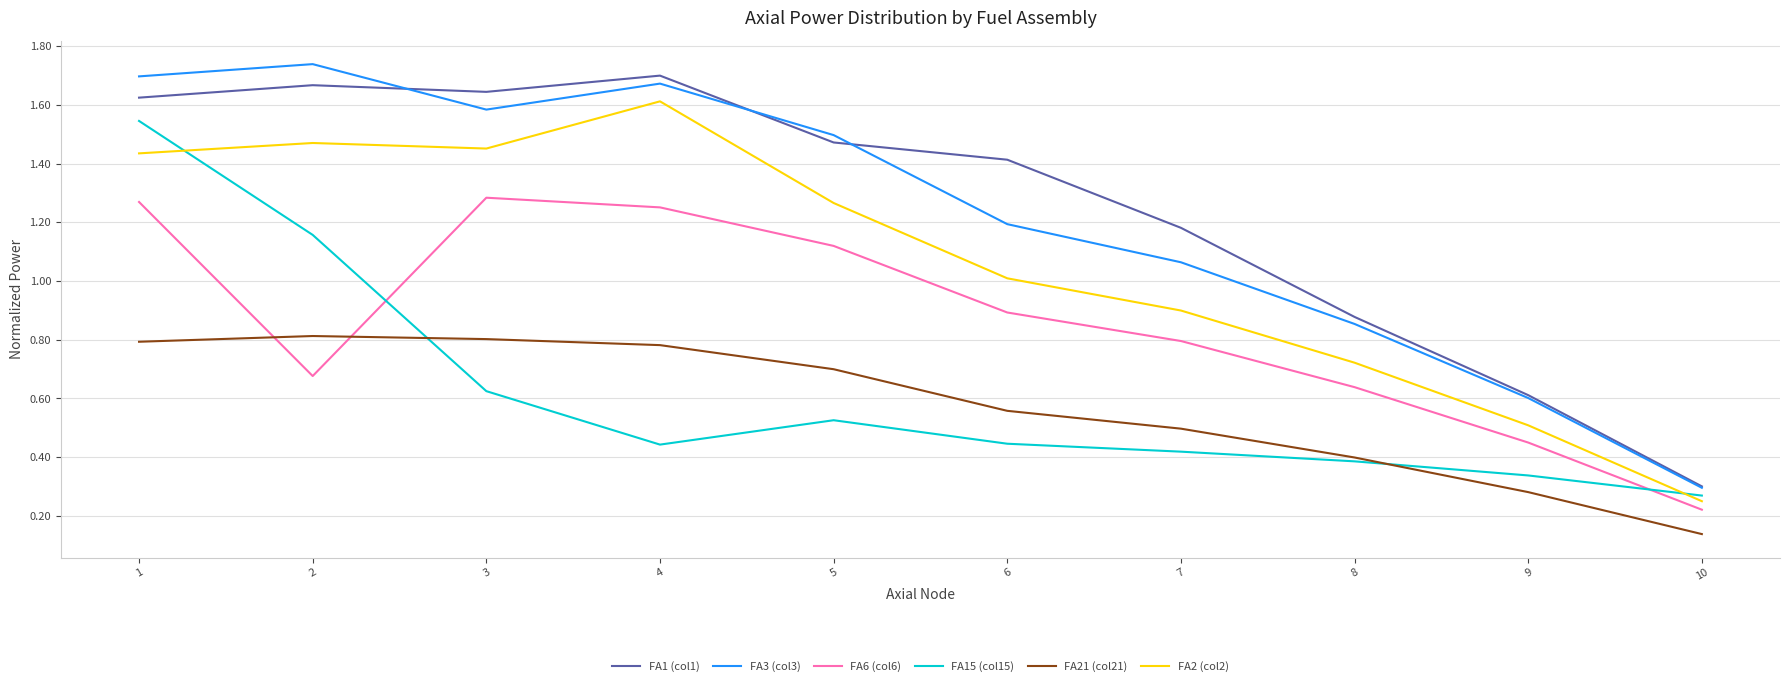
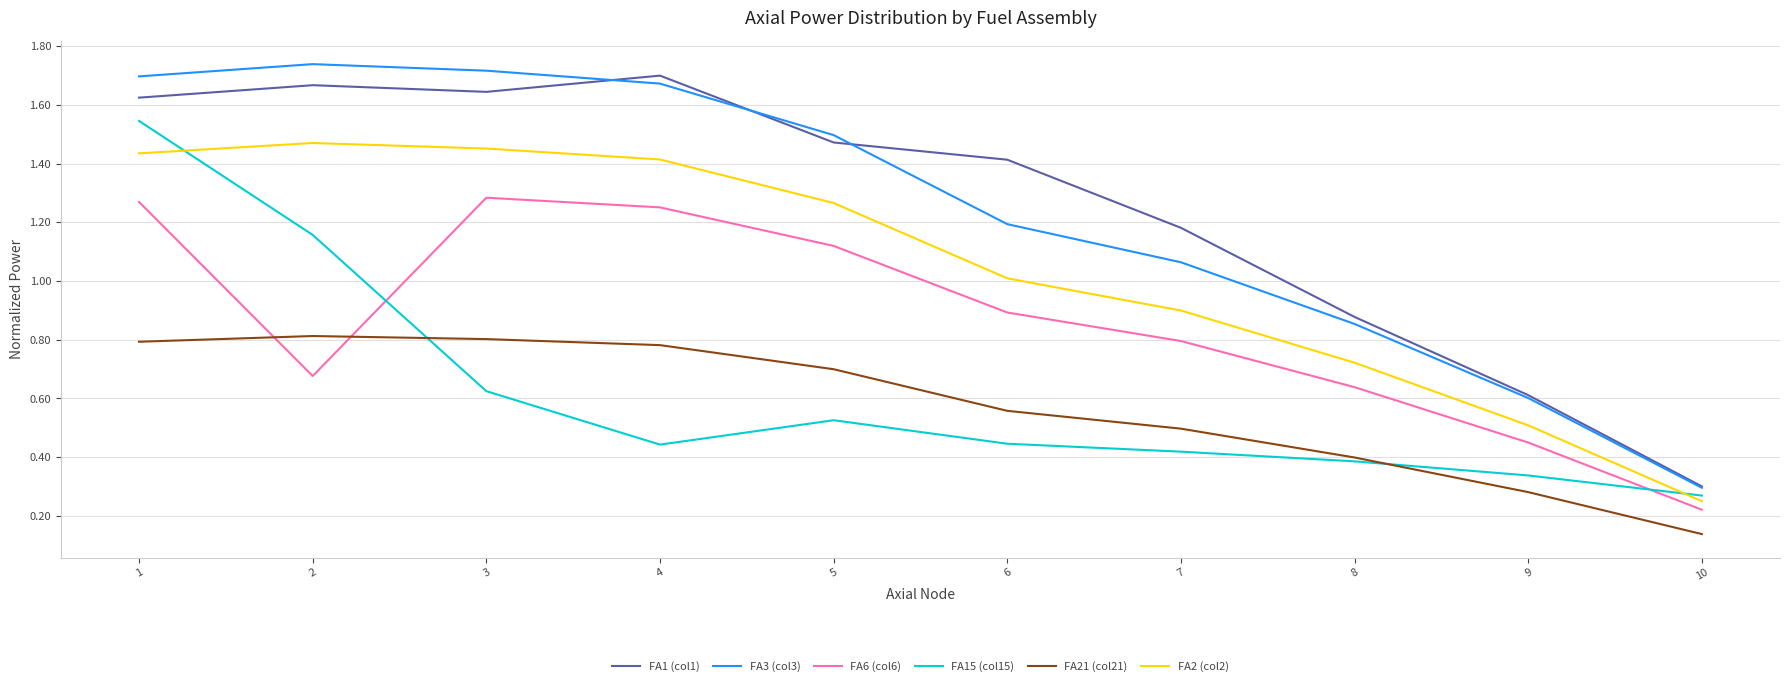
FA3 (col3), 3: 1.58 -> 1.72
FA2 (col2), 4: 1.61 -> 1.41
